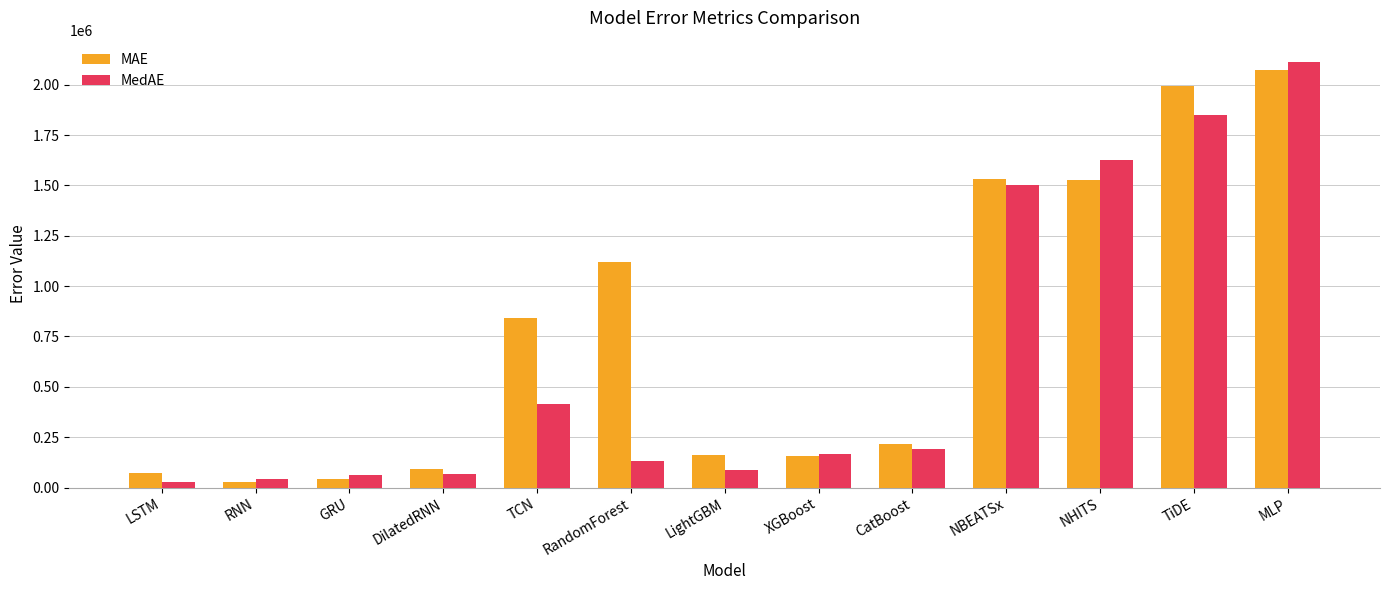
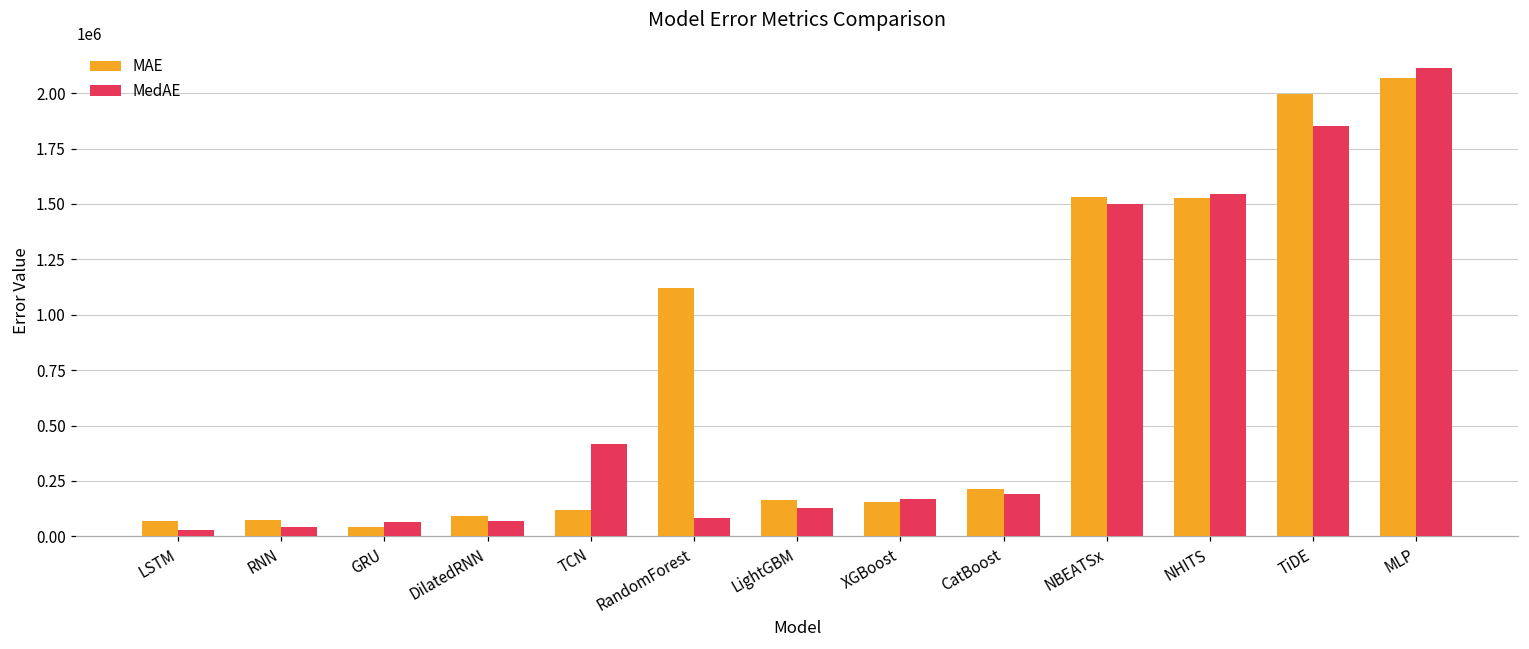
MAE, RNN: 30000 -> 70000
MAE, TCN: 840000 -> 120000
MedAE, RandomForest: 130000 -> 80000
MedAE, LightGBM: 90000 -> 130000
MedAE, NHITS: 1620000 -> 1550000
